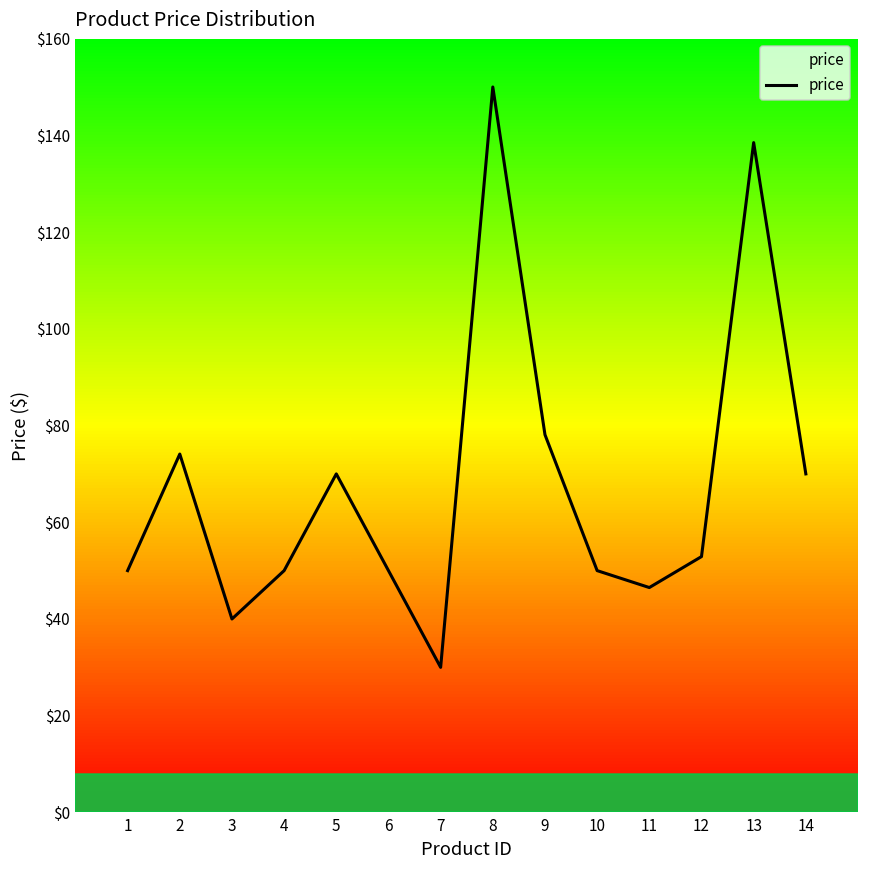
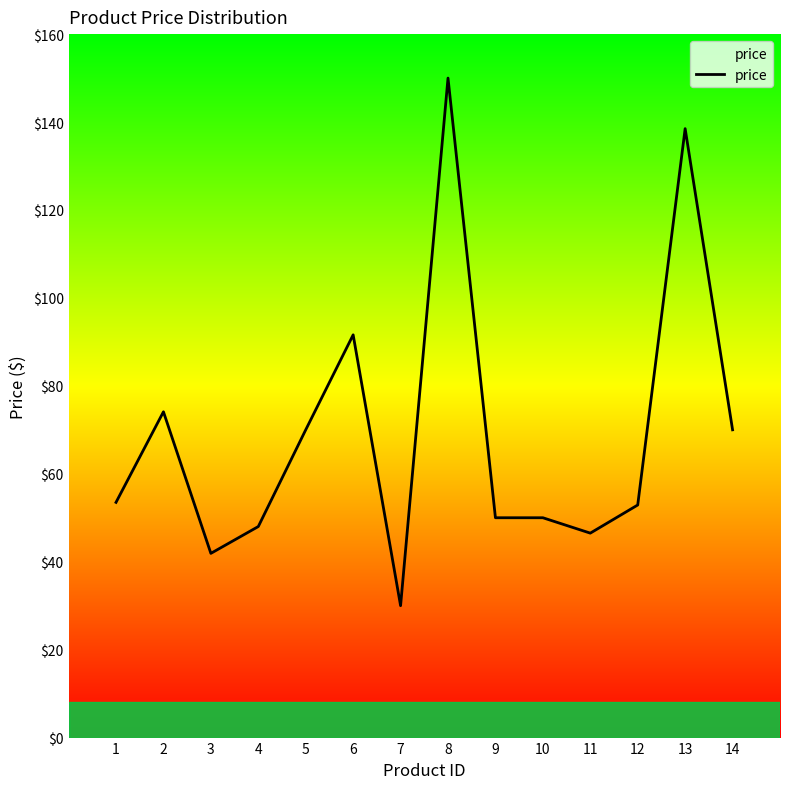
1: $50 -> $54
3: $40 -> $42
4: $50 -> $48
6: $50 -> $92
9: $78 -> $50
